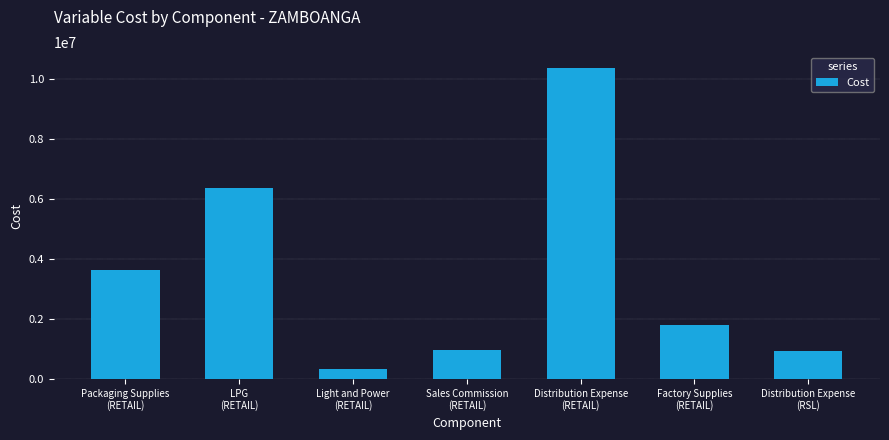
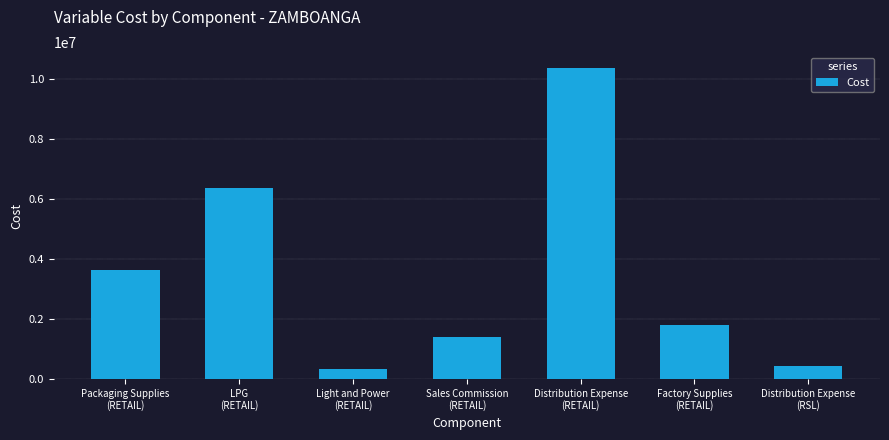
Sales Commission (RETAIL): 1000000 -> 1400000
Distribution Expense (RSL): 900000 -> 400000
